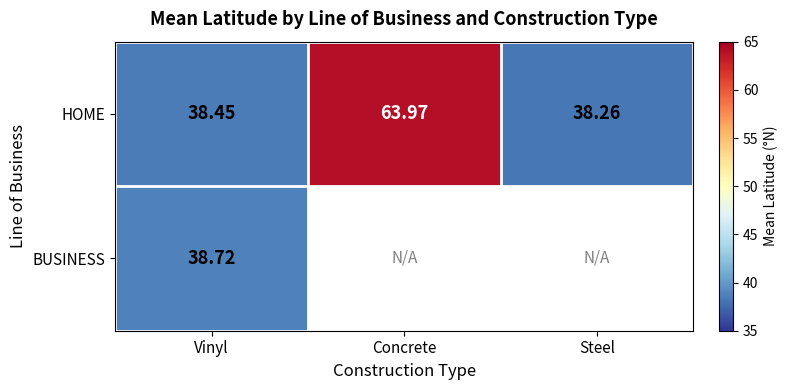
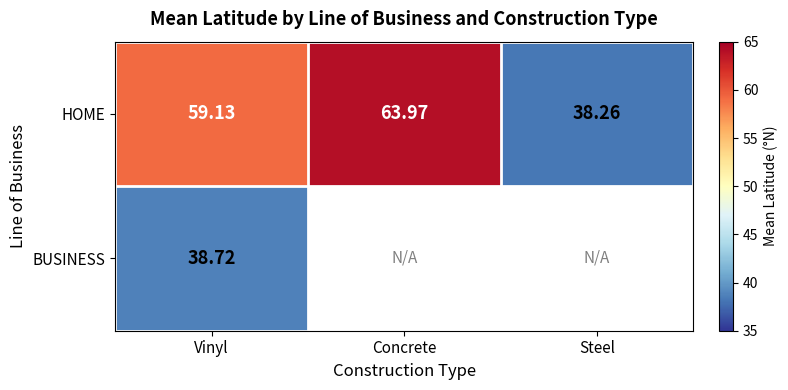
HOME, Vinyl: 38.45 -> 59.13
